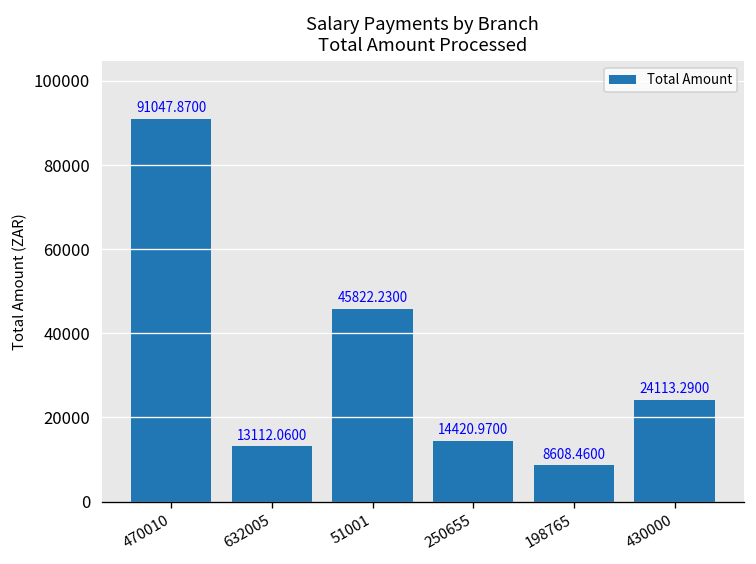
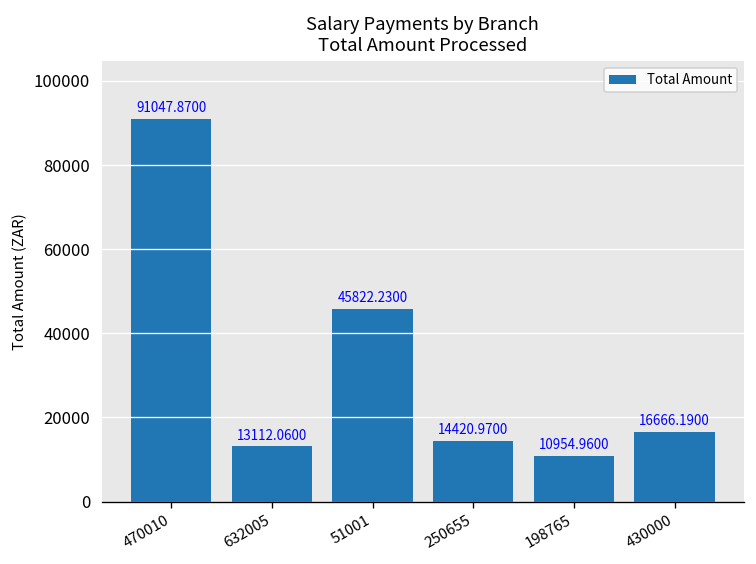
198765: 8608.4600 -> 10954.9600
430000: 24113.2900 -> 16666.1900
